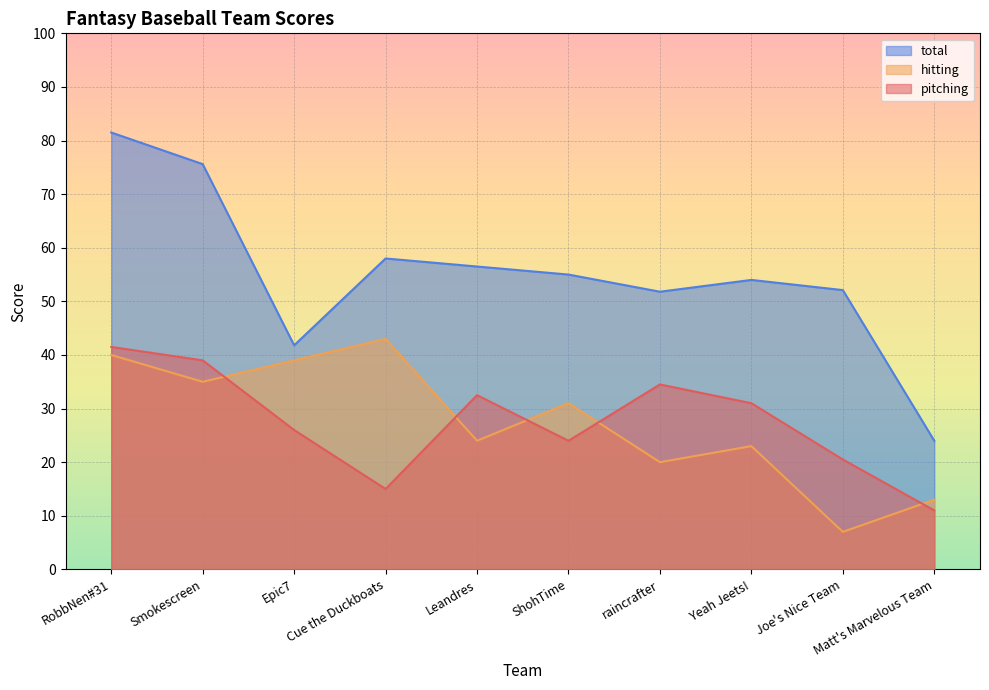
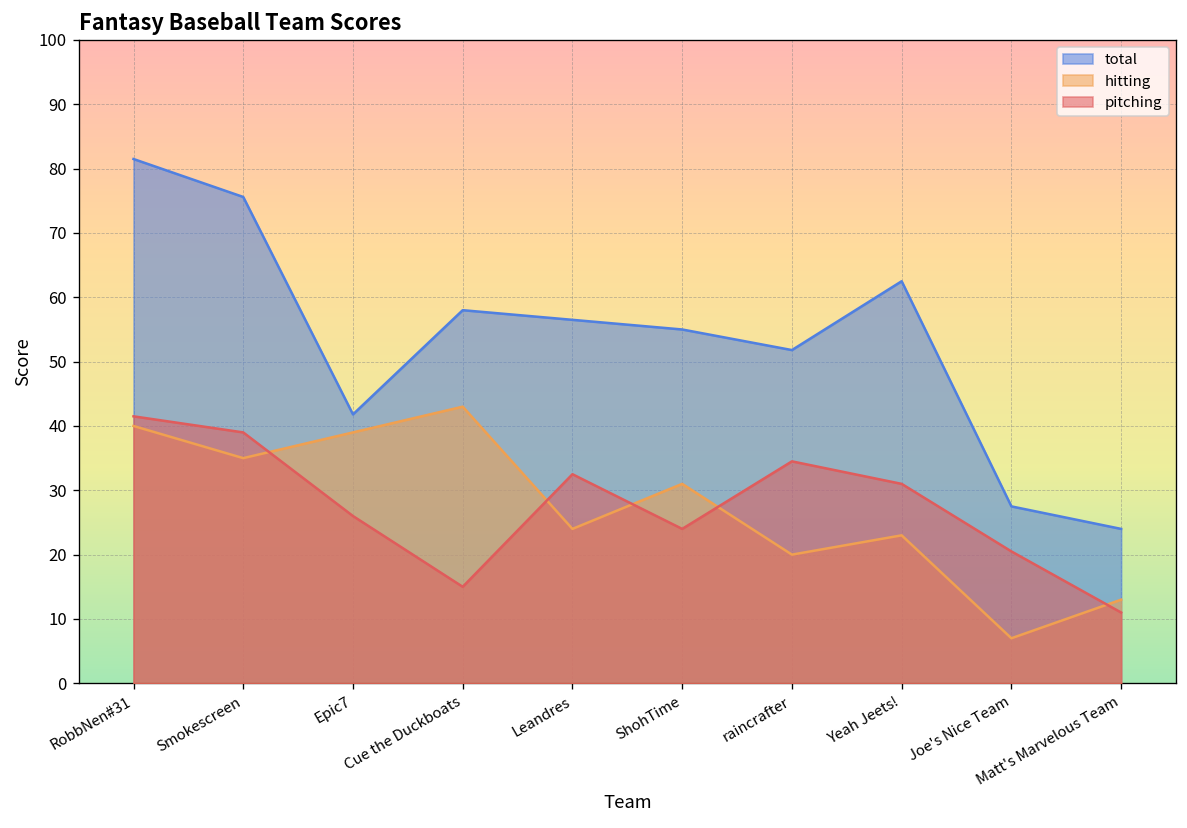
total, Yeah Jeets!: 54 -> 63
total, Joe's Nice Team: 52 -> 28
